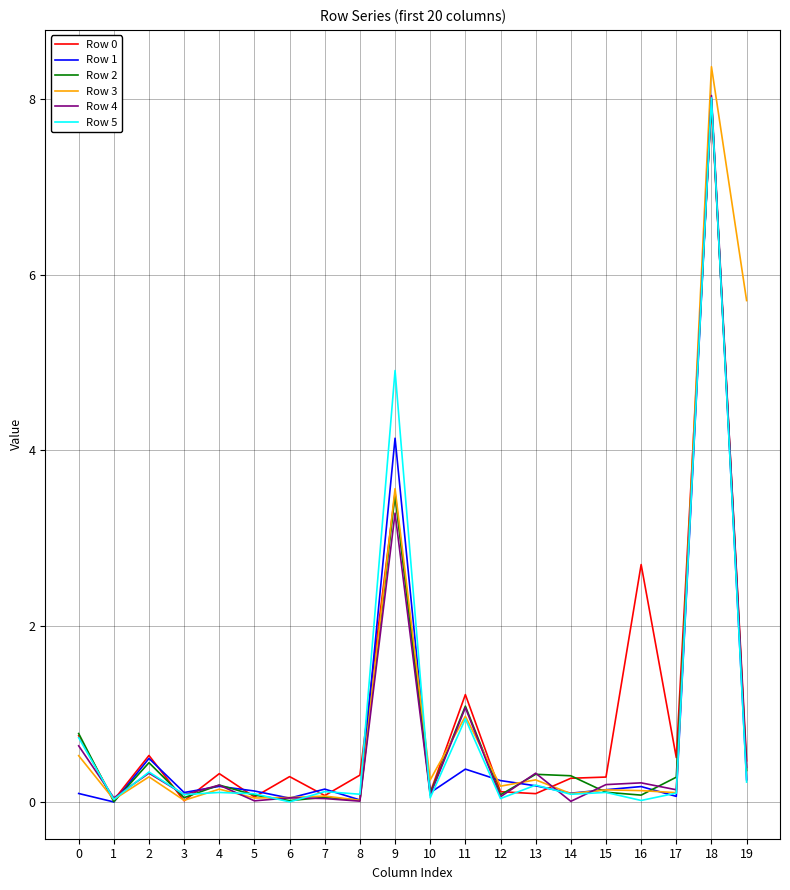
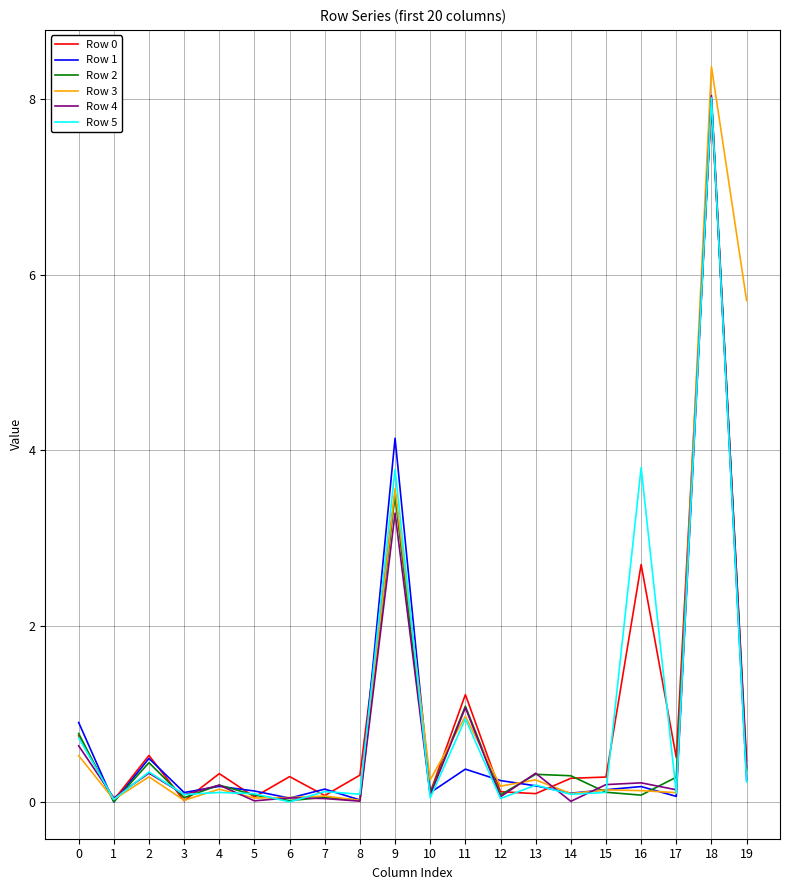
Row 1, 0: 0.1 -> 0.9
Row 5, 9: 4.9 -> 3.8
Row 5, 16: 0.0 -> 3.8
